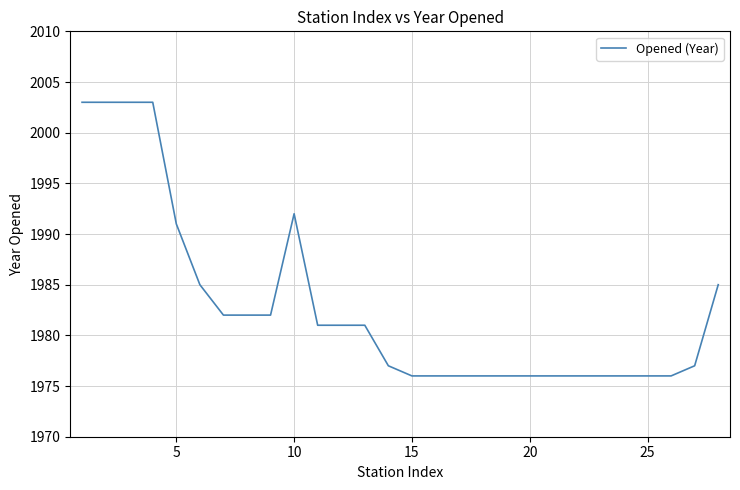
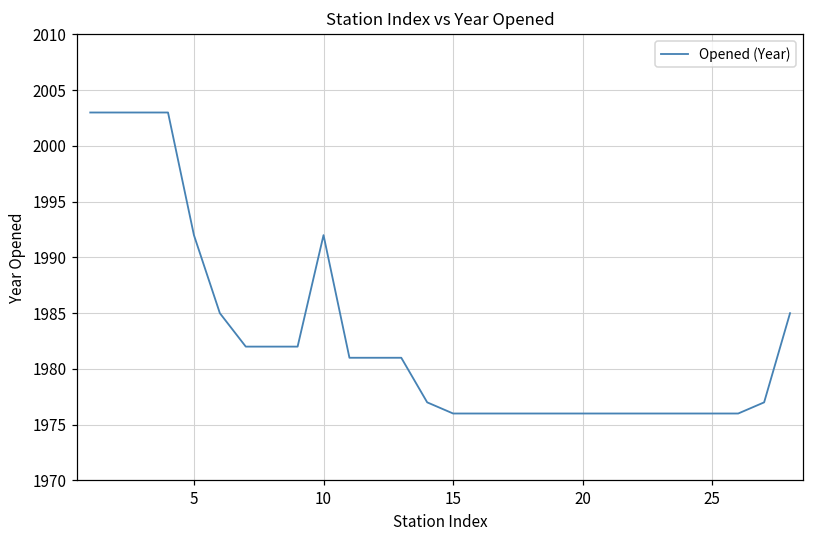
5: 1991 -> 1992
